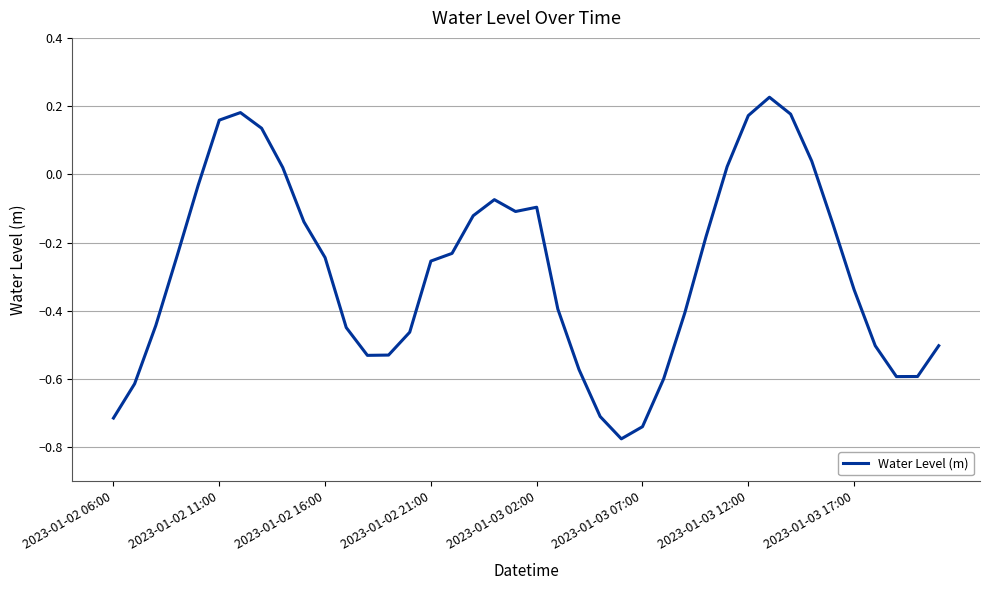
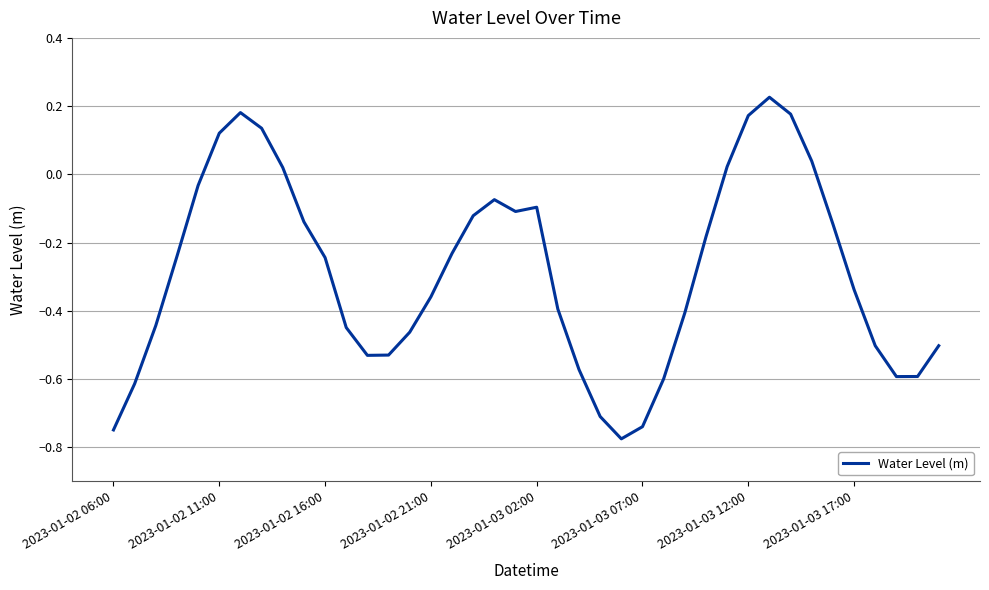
2023-01-02 06:00: -0.71 -> -0.75
2023-01-02 11:00: 0.16 -> 0.12
2023-01-02 21:00: -0.25 -> -0.36
